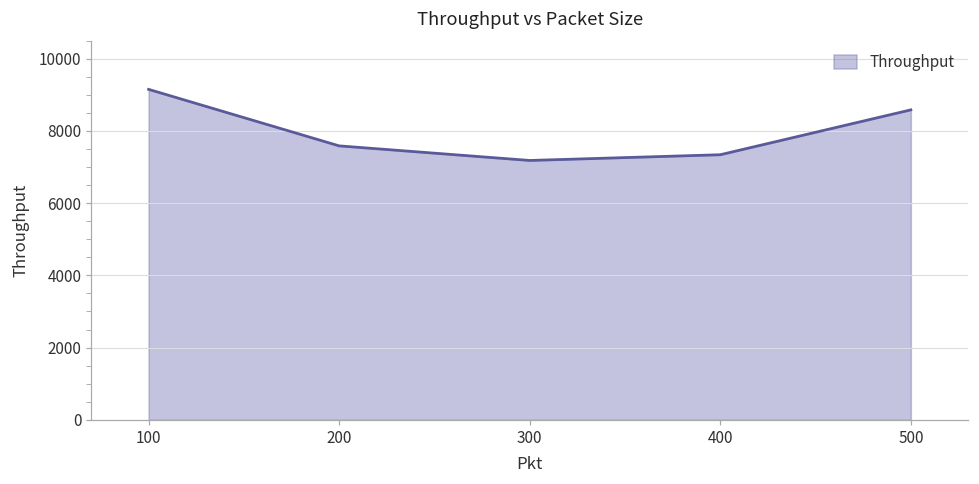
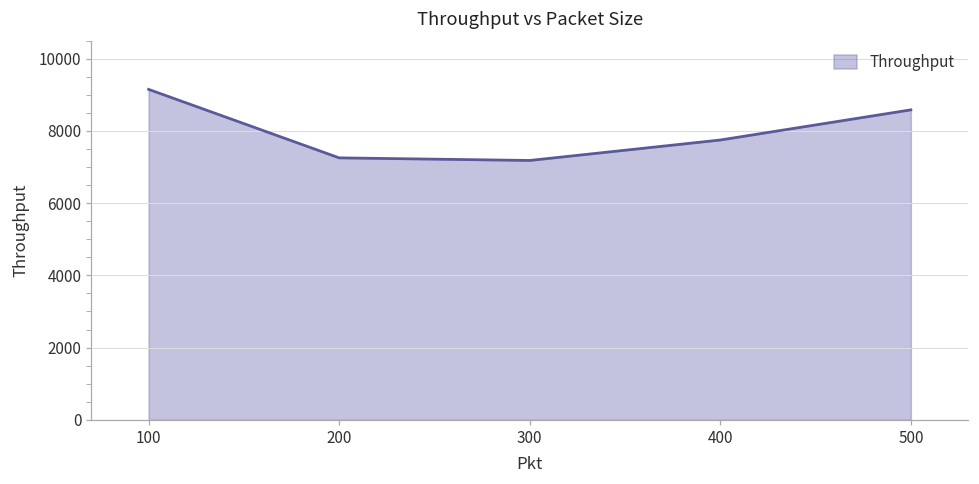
200: 7600 -> 7300
400: 7300 -> 7700
